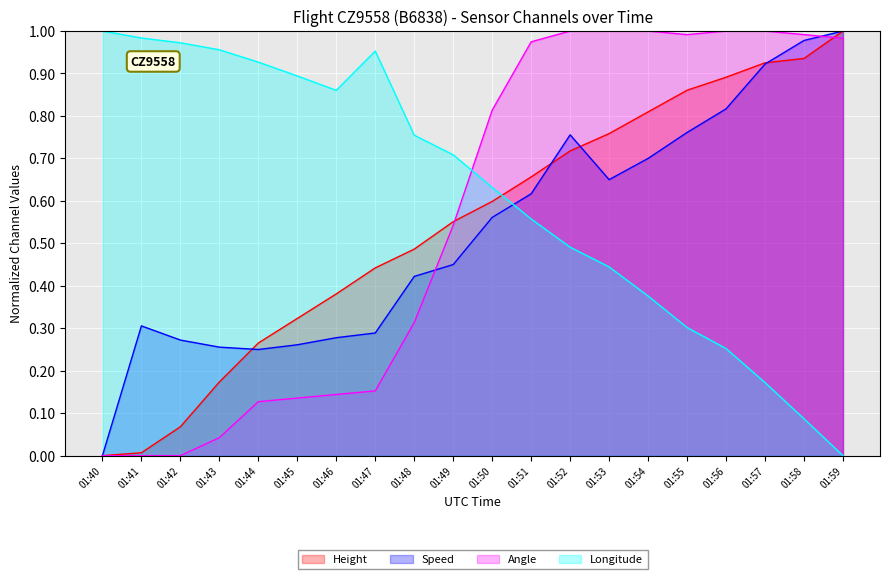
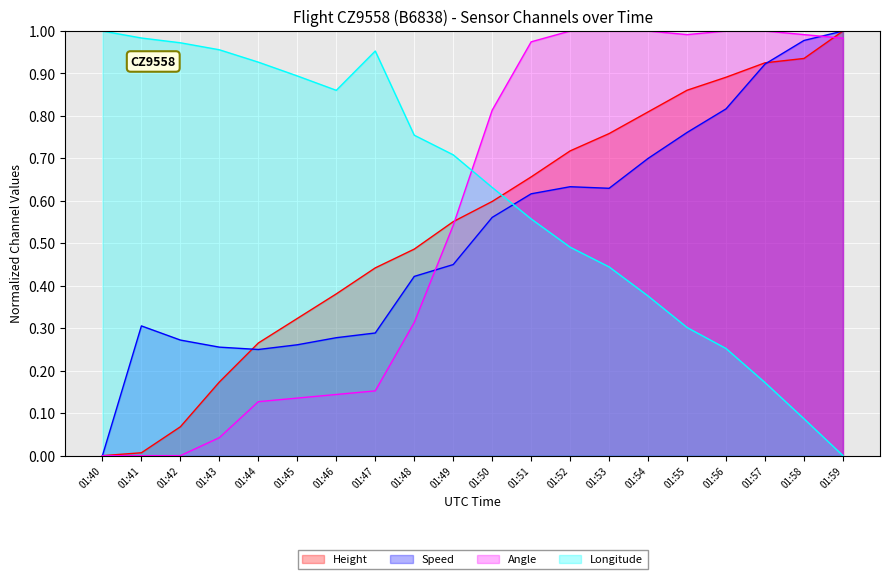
Speed, 01:52: 0.76 -> 0.63
Speed, 01:53: 0.65 -> 0.63
